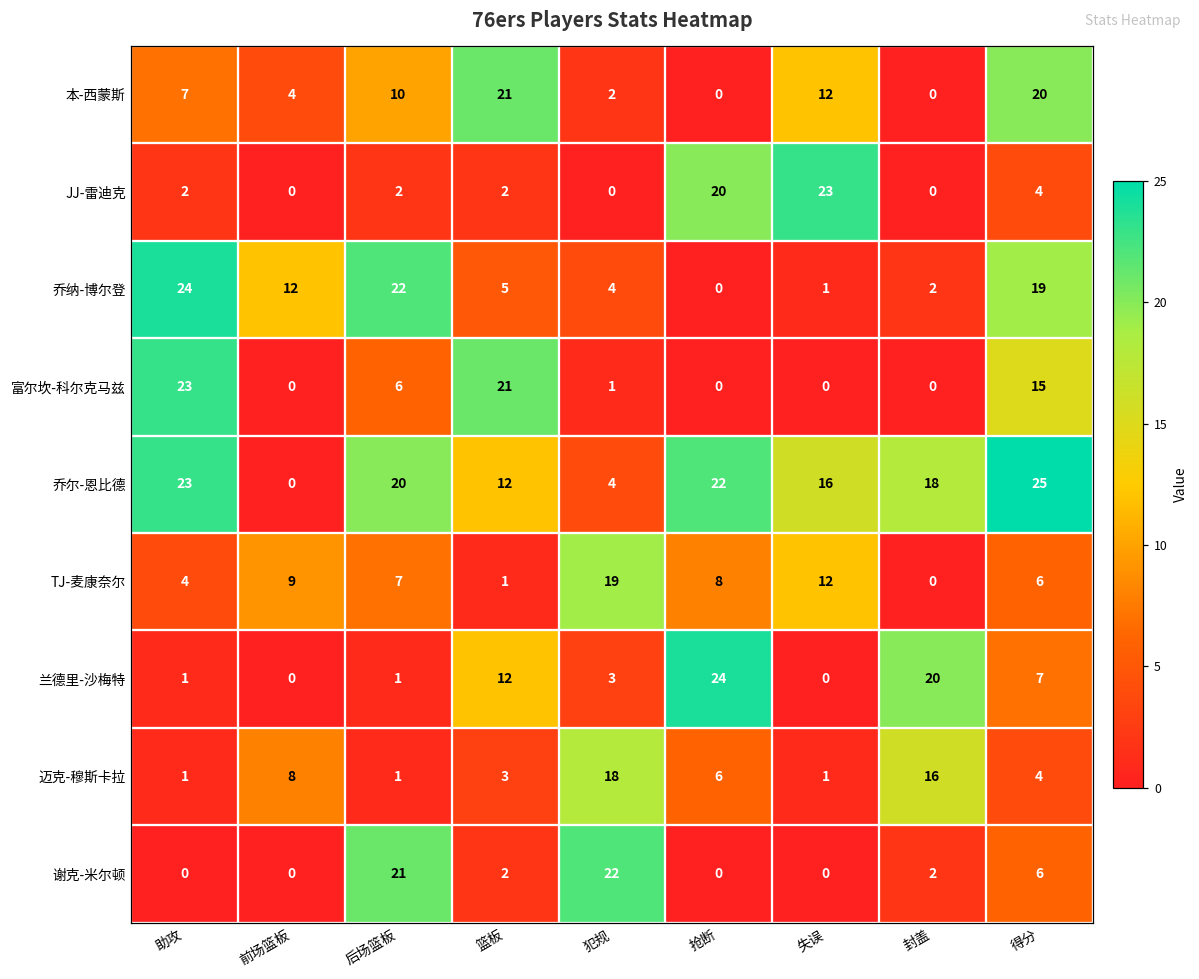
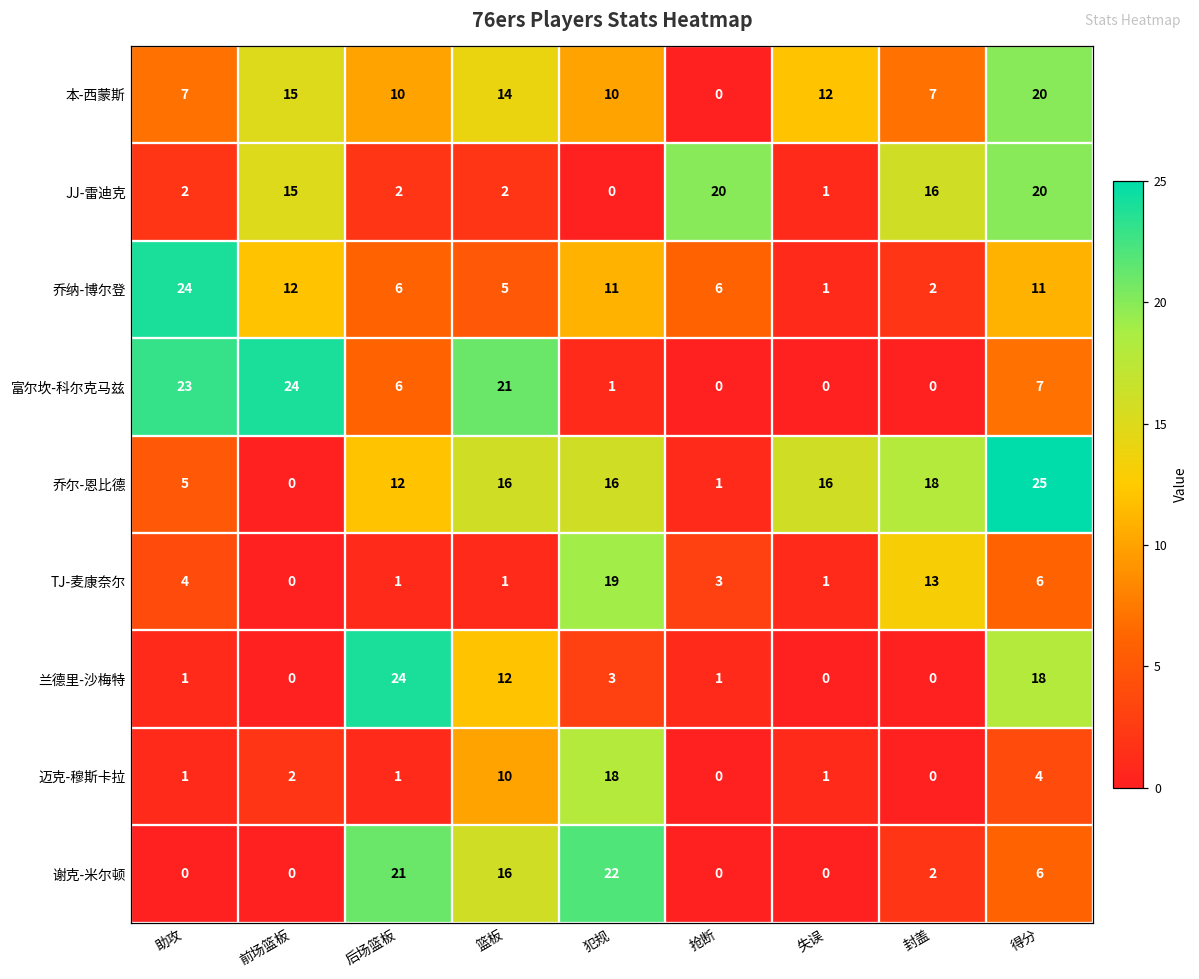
本-西蒙斯, 前场篮板: 4 -> 15
本-西蒙斯, 篮板: 21 -> 14
本-西蒙斯, 犯规: 2 -> 10
本-西蒙斯, 封盖: 0 -> 7
JJ-雷迪克, 前场篮板: 0 -> 15
JJ-雷迪克, 失误: 23 -> 1
JJ-雷迪克, 封盖: 0 -> 16
JJ-雷迪克, 得分: 4 -> 20
乔纳-博尔登, 后场篮板: 22 -> 6
乔纳-博尔登, 犯规: 4 -> 11
乔纳-博尔登, 抢断: 0 -> 6
乔纳-博尔登, 得分: 19 -> 11
富尔坎-科尔克马兹, 前场篮板: 0 -> 24
富尔坎-科尔克马兹, 得分: 15 -> 7
乔尔-恩比德, 助攻: 23 -> 5
乔尔-恩比德, 后场篮板: 20 -> 12
乔尔-恩比德, 篮板: 12 -> 16
乔尔-恩比德, 犯规: 4 -> 16
乔尔-恩比德, 抢断: 22 -> 1
TJ-麦康奈尔, 前场篮板: 9 -> 0
TJ-麦康奈尔, 后场篮板: 7 -> 1
TJ-麦康奈尔, 抢断: 8 -> 3
TJ-麦康奈尔, 失误: 12 -> 1
TJ-麦康奈尔, 封盖: 0 -> 13
兰德里-沙梅特, 后场篮板: 1 -> 24
兰德里-沙梅特, 抢断: 24 -> 1
兰德里-沙梅特, 封盖: 20 -> 0
兰德里-沙梅特, 得分: 7 -> 18
迈克-穆斯卡拉, 前场篮板: 8 -> 2
迈克-穆斯卡拉, 篮板: 3 -> 10
迈克-穆斯卡拉, 抢断: 6 -> 0
迈克-穆斯卡拉, 封盖: 16 -> 0
谢克-米尔顿, 篮板: 2 -> 16
